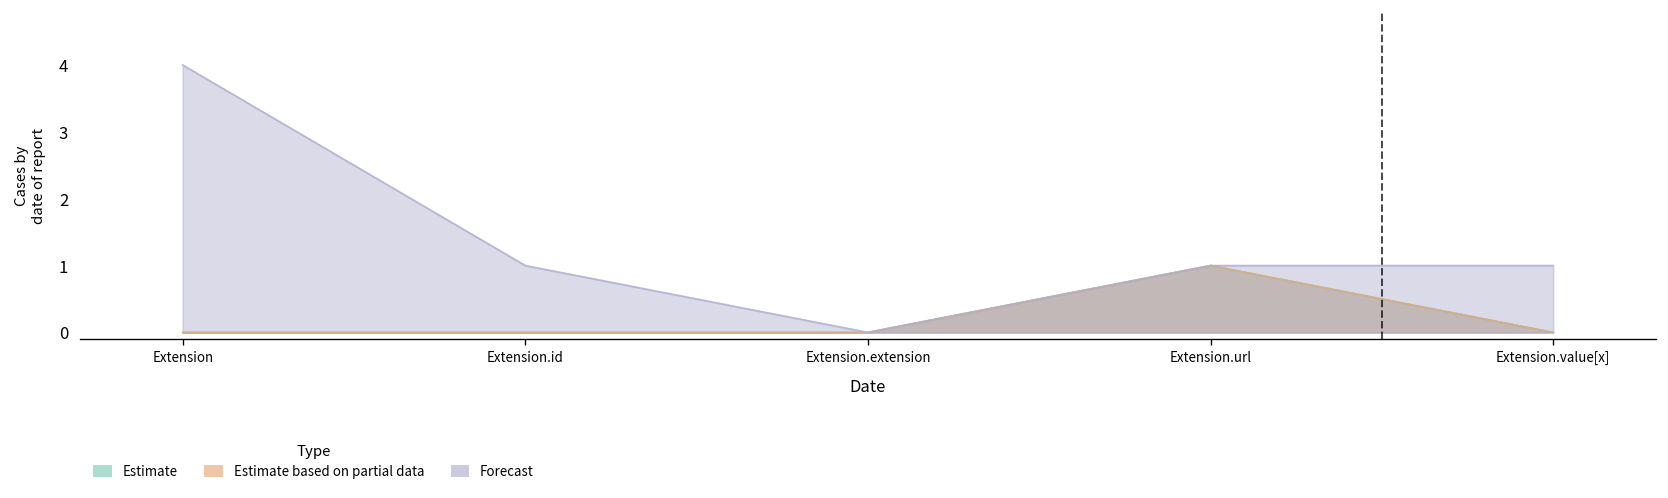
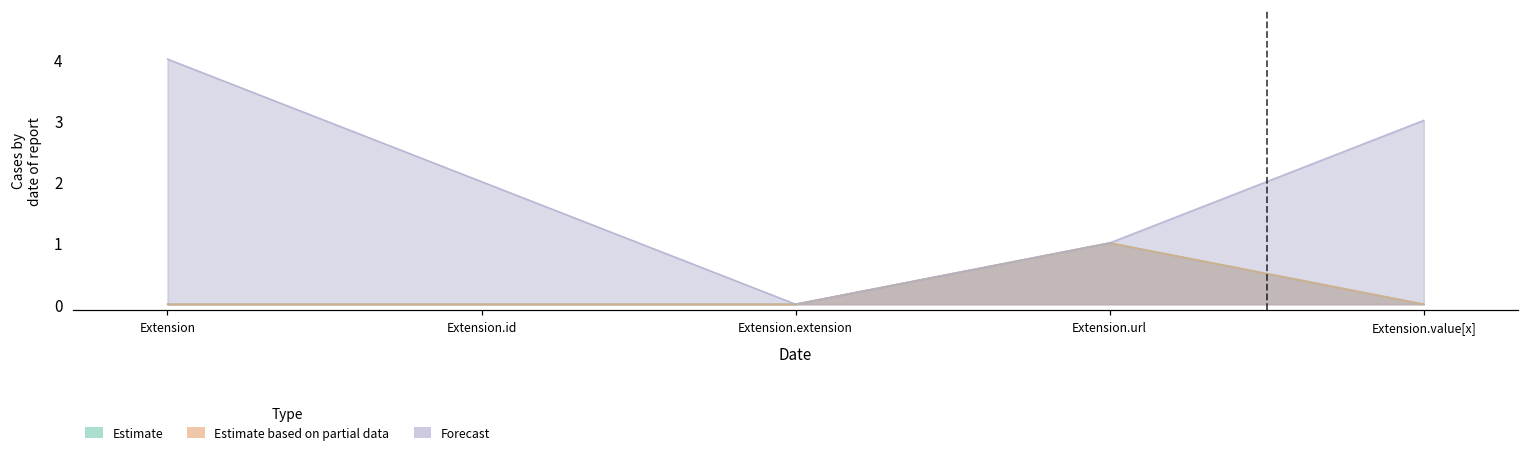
Forecast, Extension.id: 1 -> 2
Forecast, Extension.value[x]: 1 -> 3
